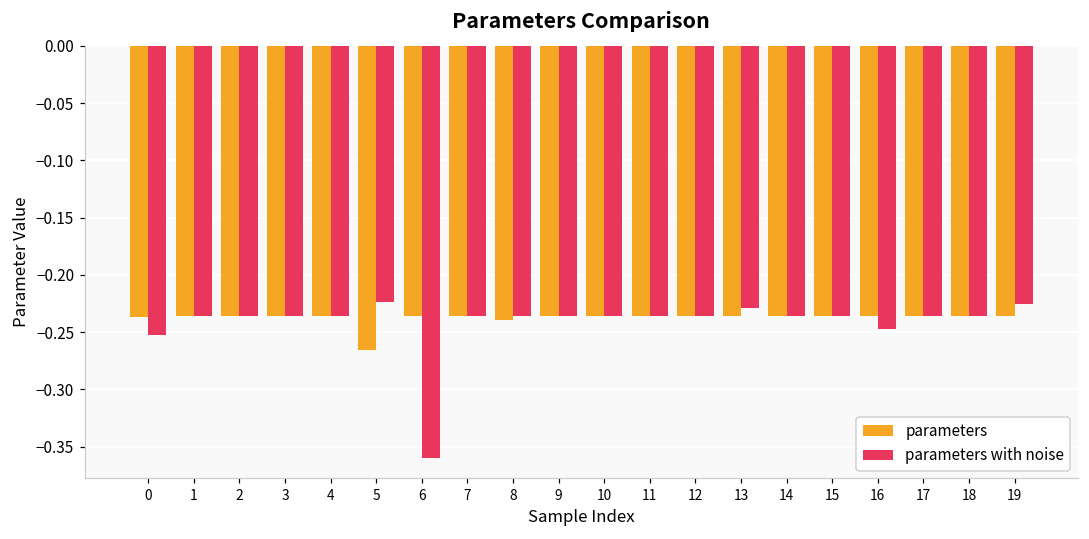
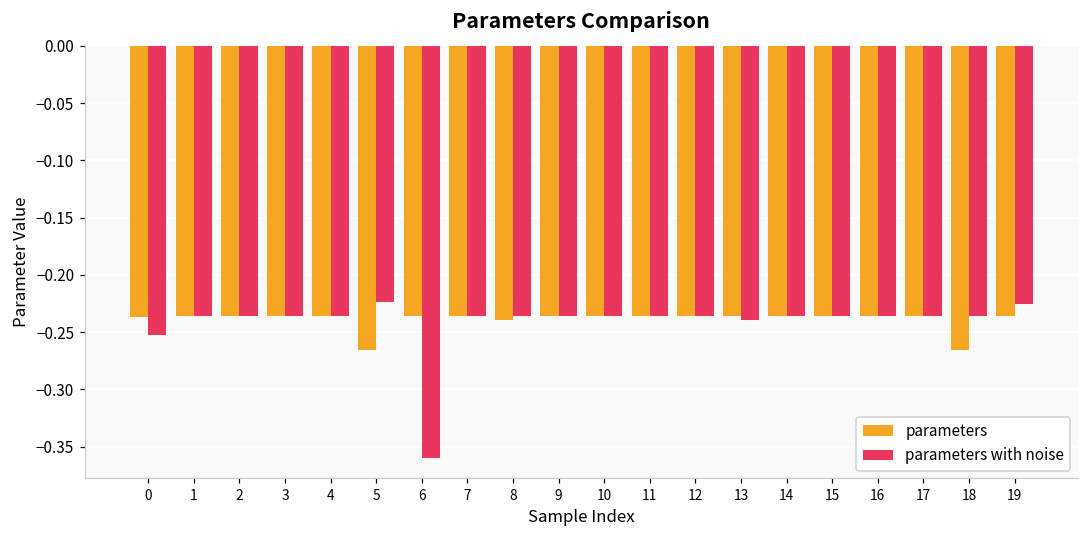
parameters with noise, 13: -0.229 -> -0.240
parameters with noise, 16: -0.247 -> -0.236
parameters, 18: -0.236 -> -0.266
